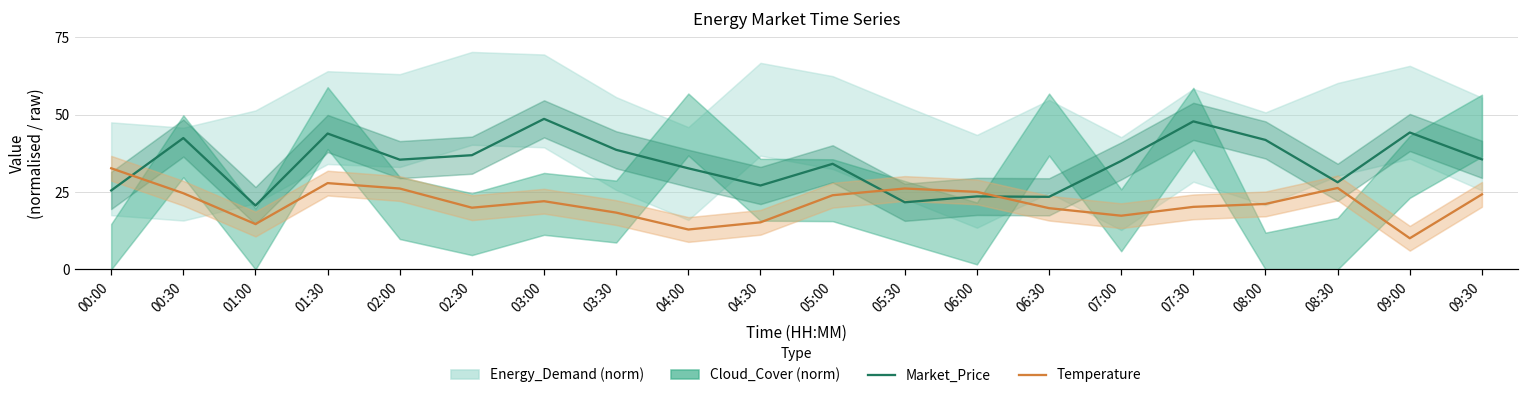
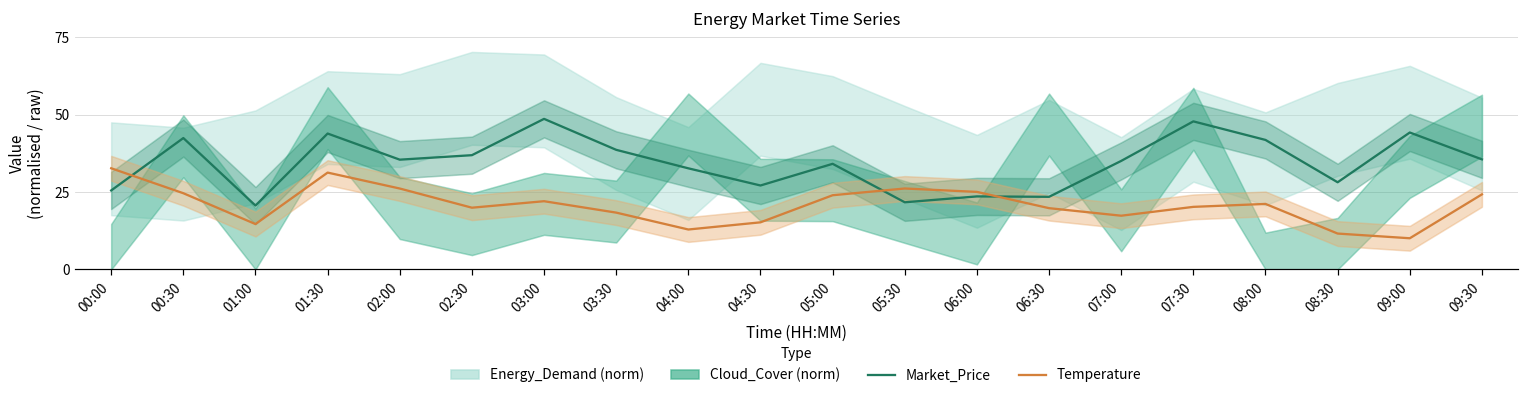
Temperature, 01:30: 28 -> 31
Temperature, 08:30: 26 -> 12
